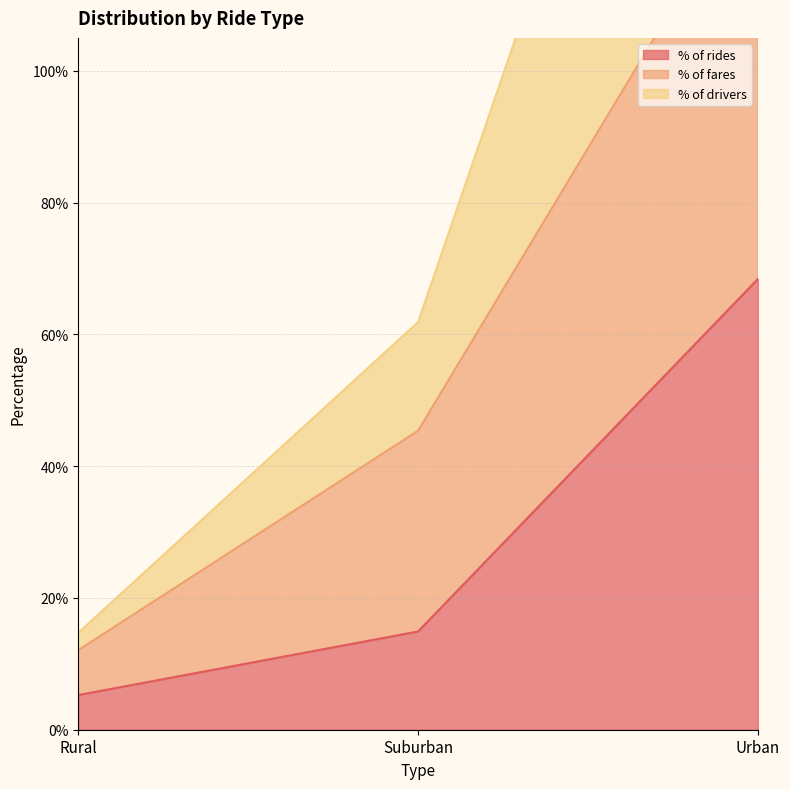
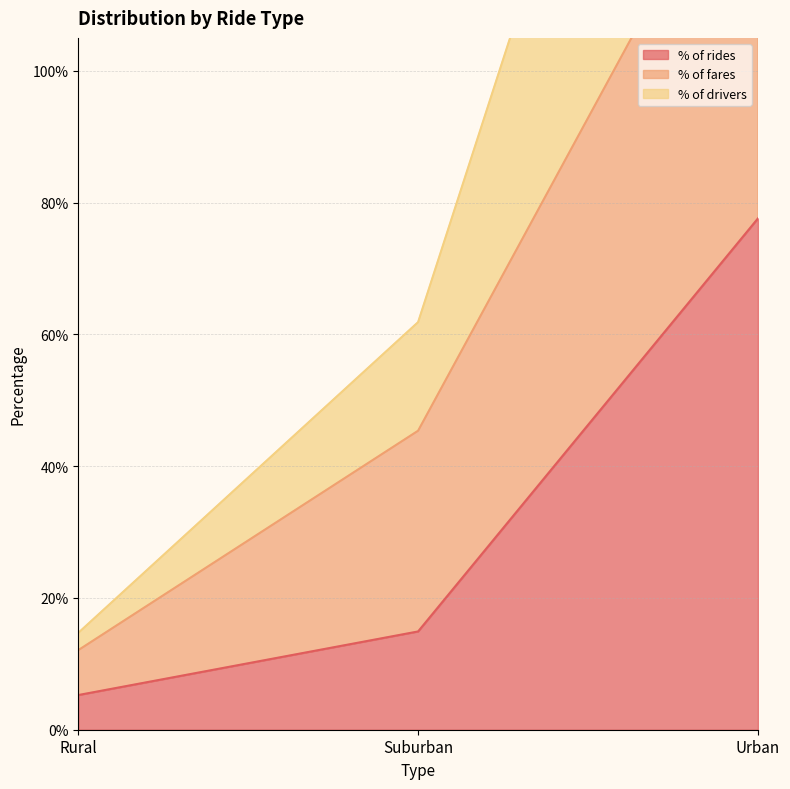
% of rides, Urban: 68% -> 78%
